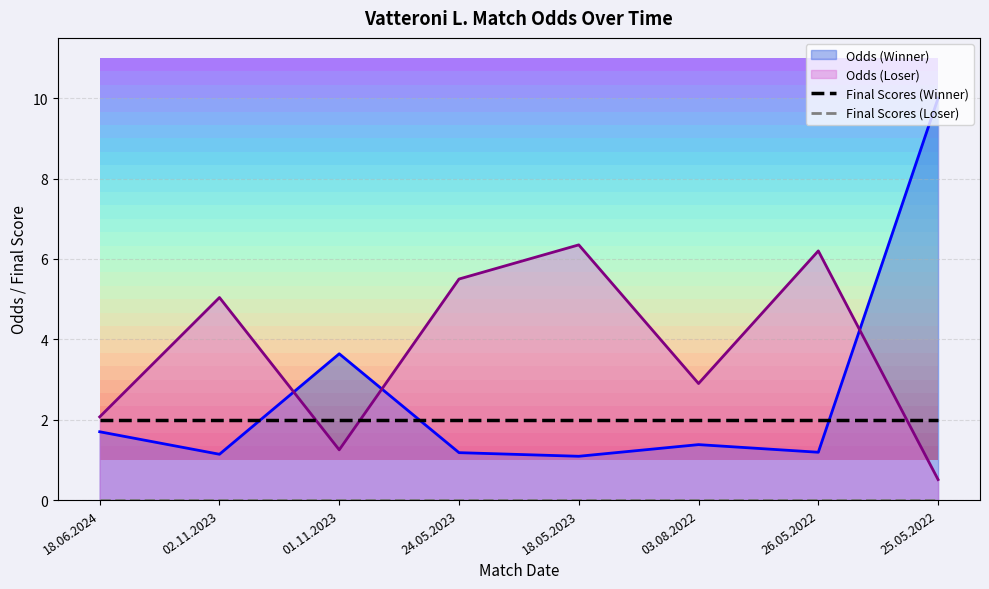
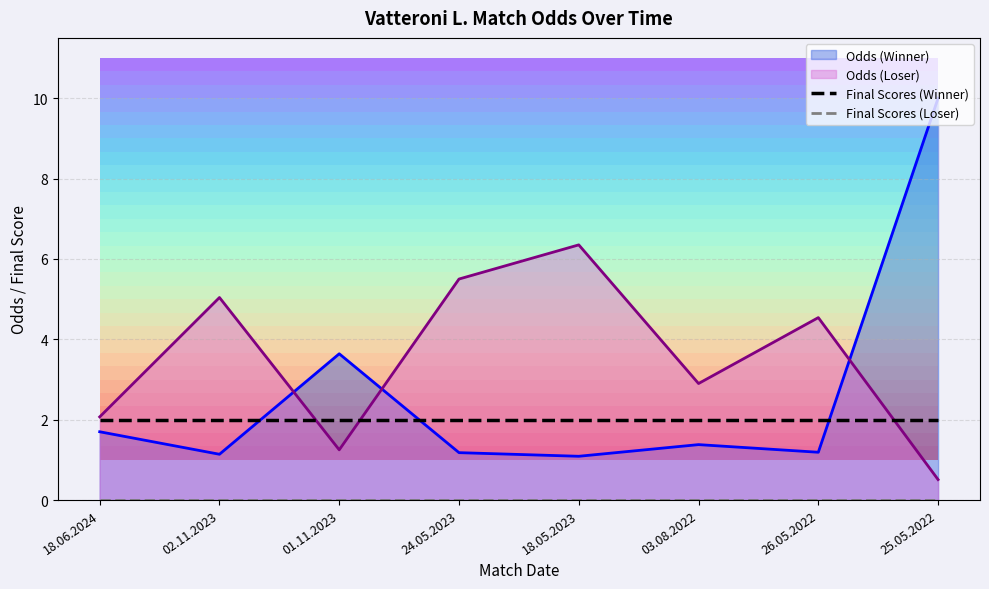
Odds (Loser), 26.05.2022: 6.2 -> 4.5
